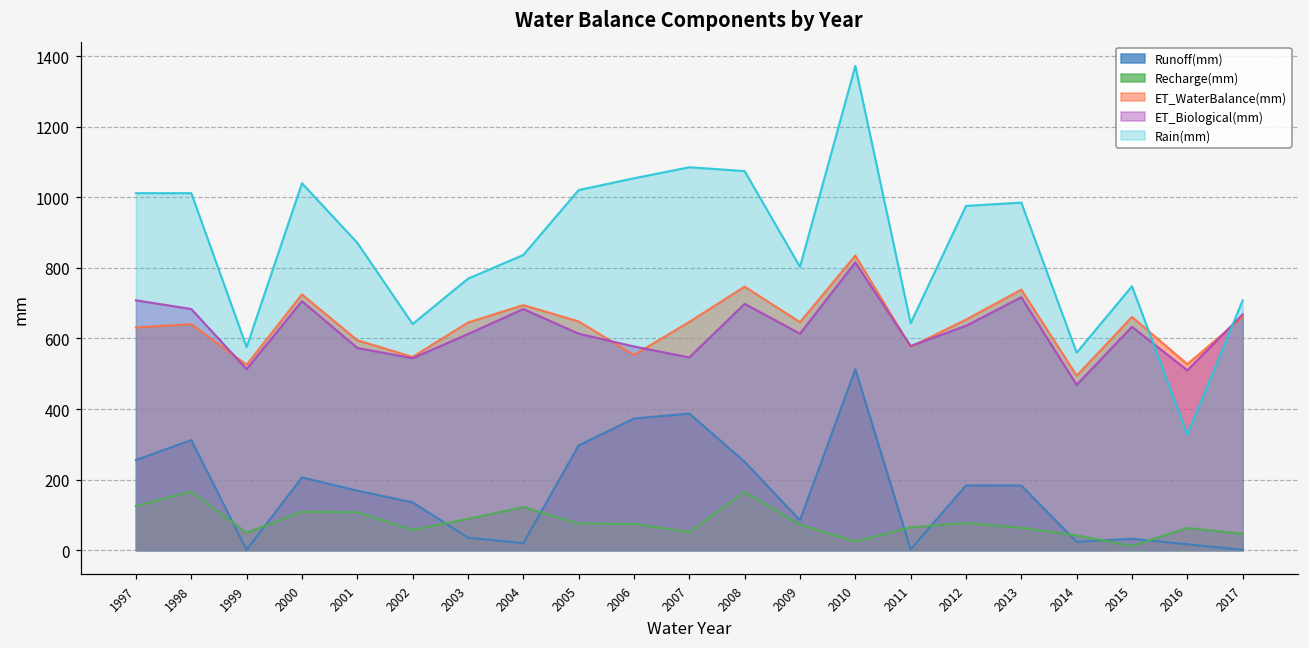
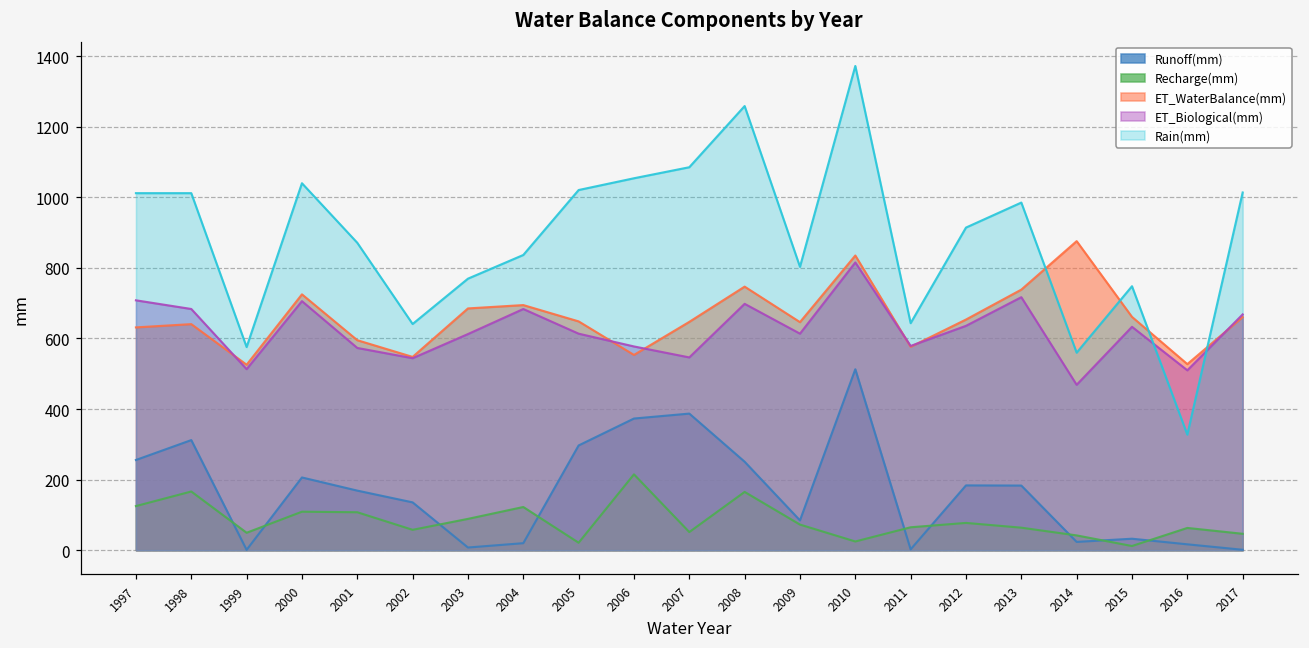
Runoff(mm), 2003: 40 -> 10
ET_WaterBalance(mm), 2003: 650 -> 690
Recharge(mm), 2005: 80 -> 20
Recharge(mm), 2006: 70 -> 210
Rain(mm), 2008: 1070 -> 1260
Rain(mm), 2012: 980 -> 910
ET_WaterBalance(mm), 2014: 490 -> 880
Rain(mm), 2017: 710 -> 1010
